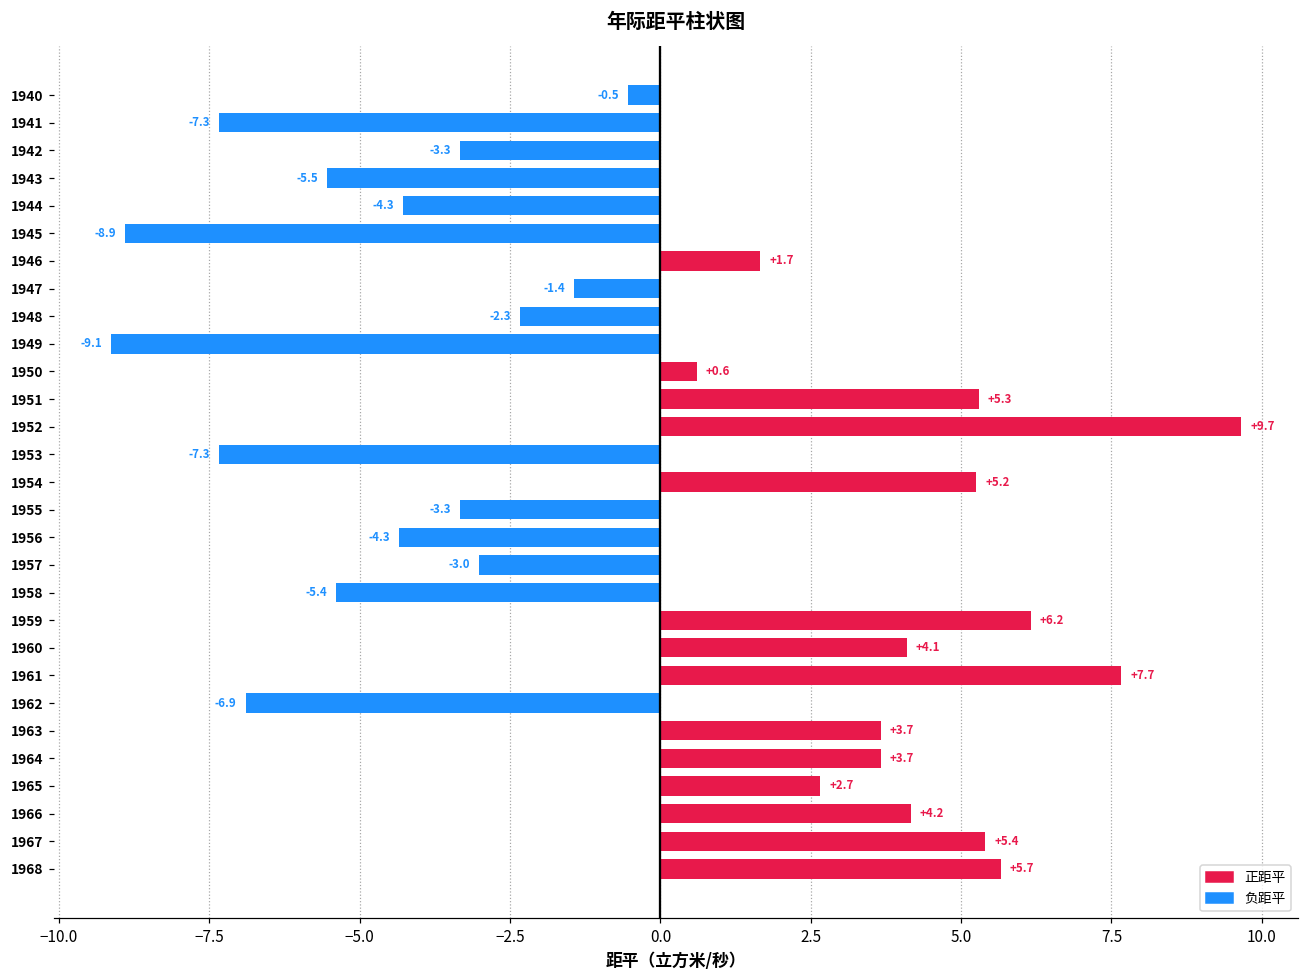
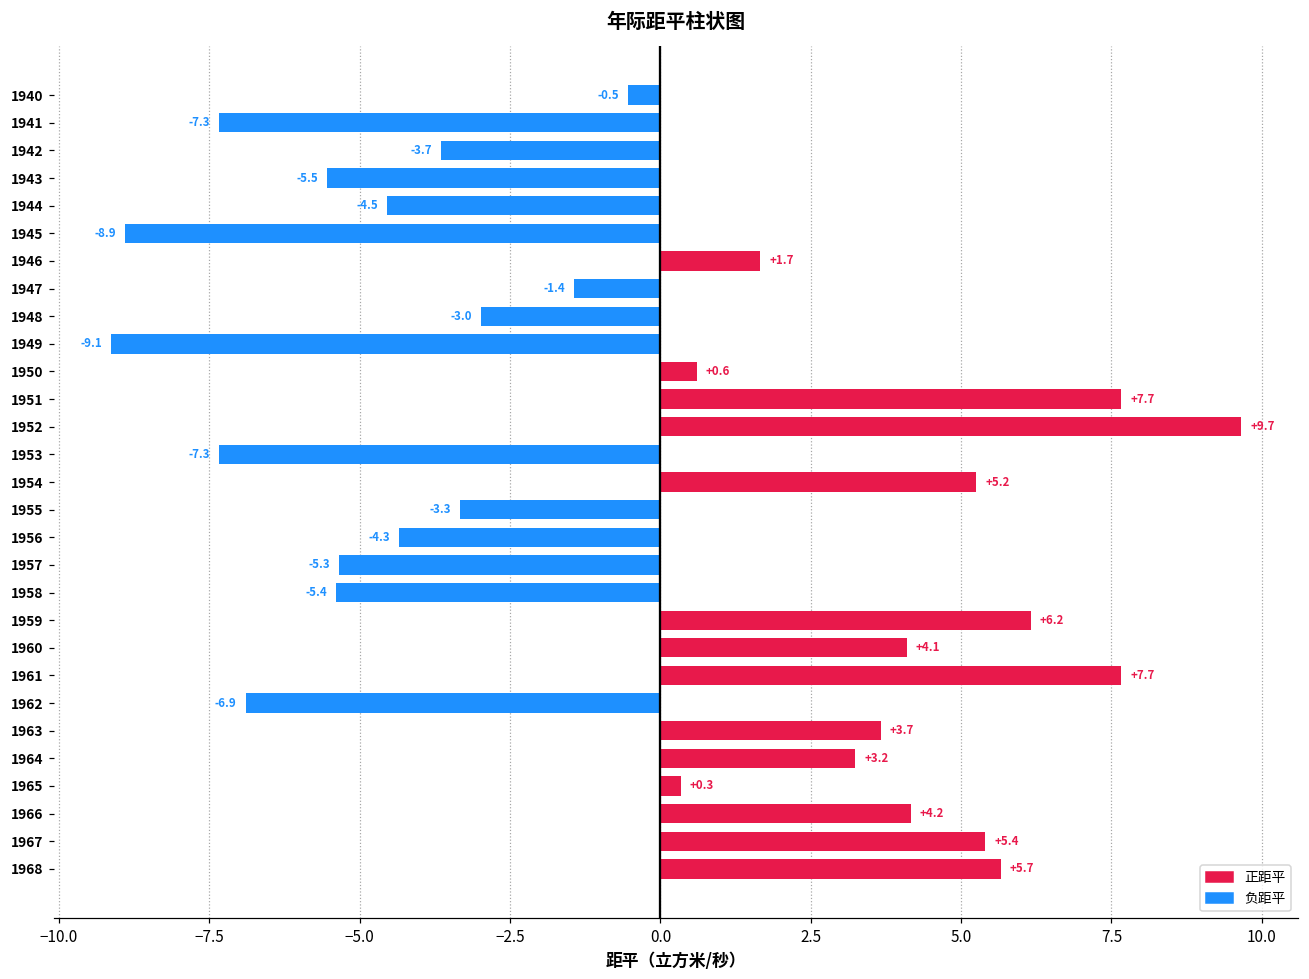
1942: -3.3 -> -3.7
1944: -4.3 -> -4.5
1948: -2.3 -> -3.0
1951: +5.3 -> +7.7
1957: -3.0 -> -5.3
1964: +3.7 -> +3.2
1965: +2.7 -> +0.3
